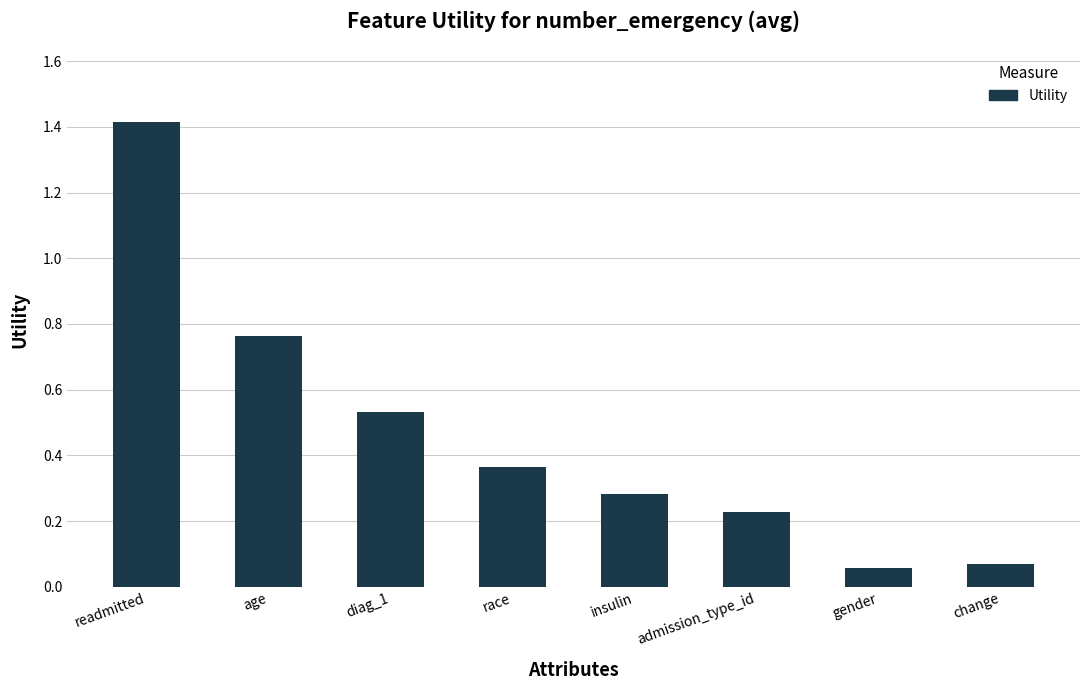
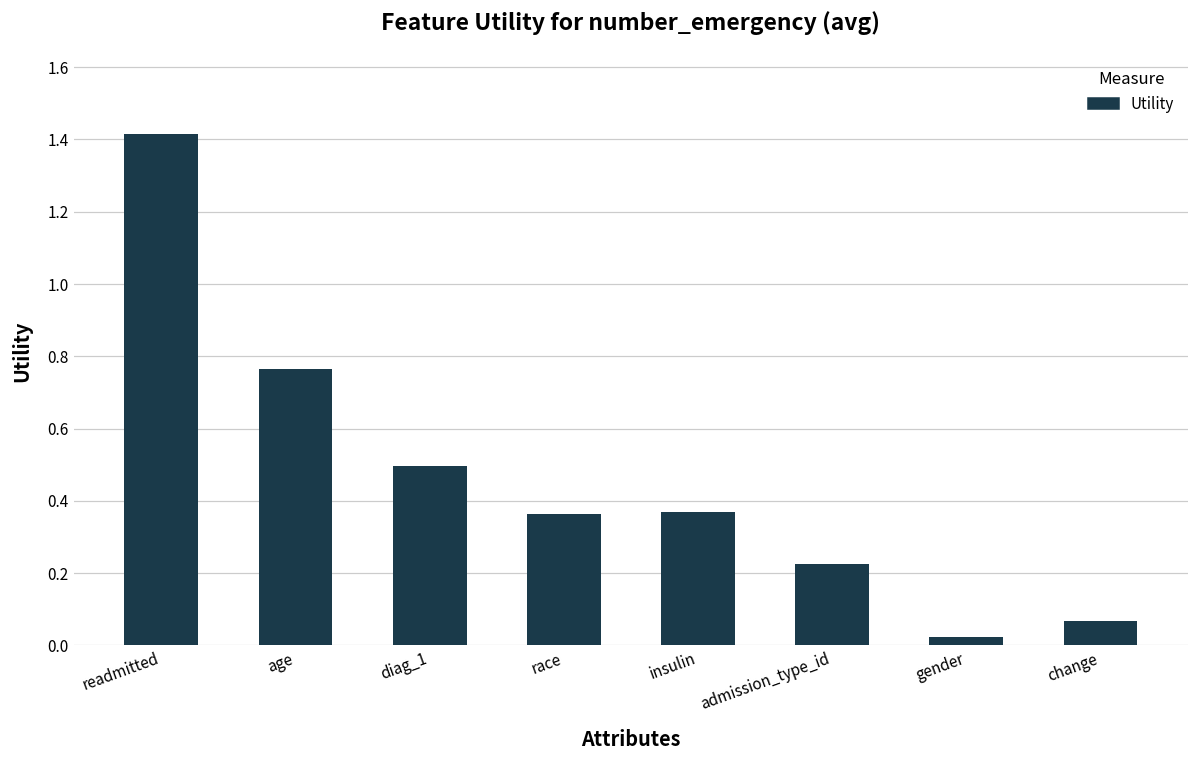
diag_1: 0.53 -> 0.50
insulin: 0.28 -> 0.37
gender: 0.06 -> 0.02
